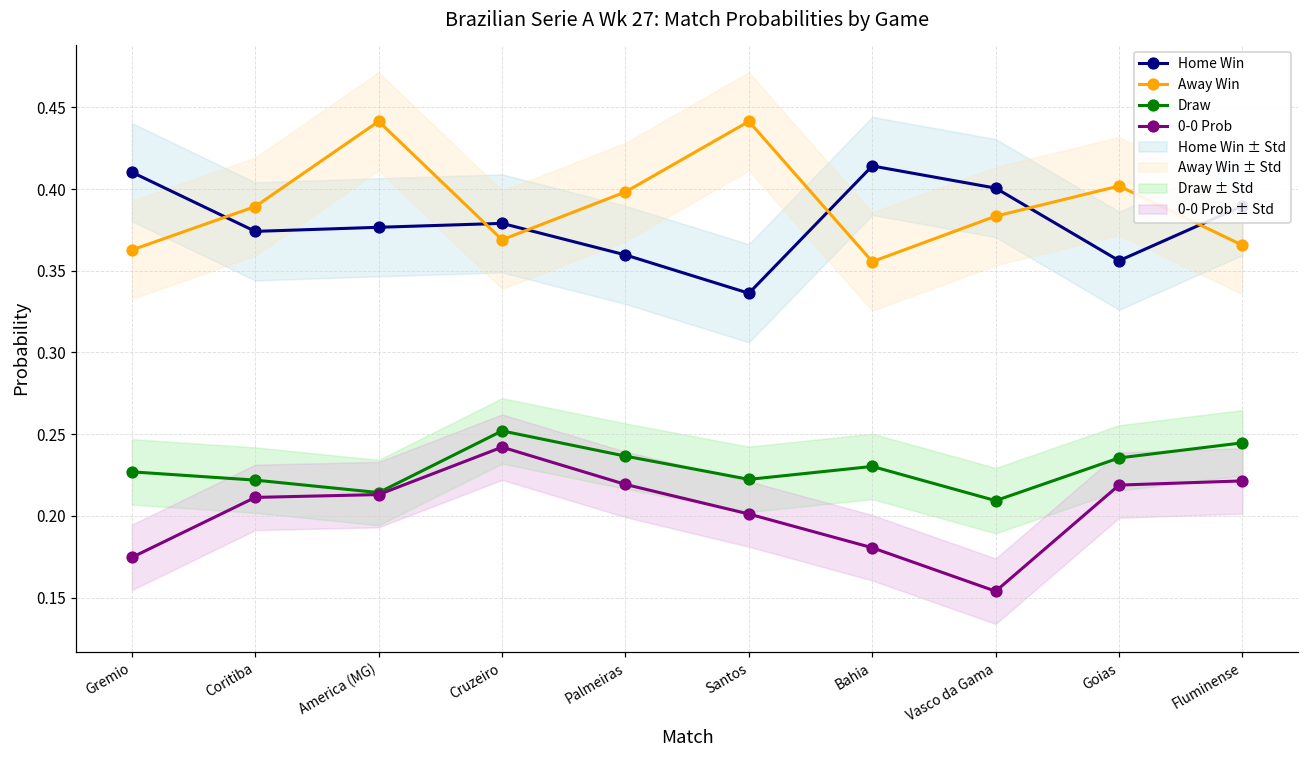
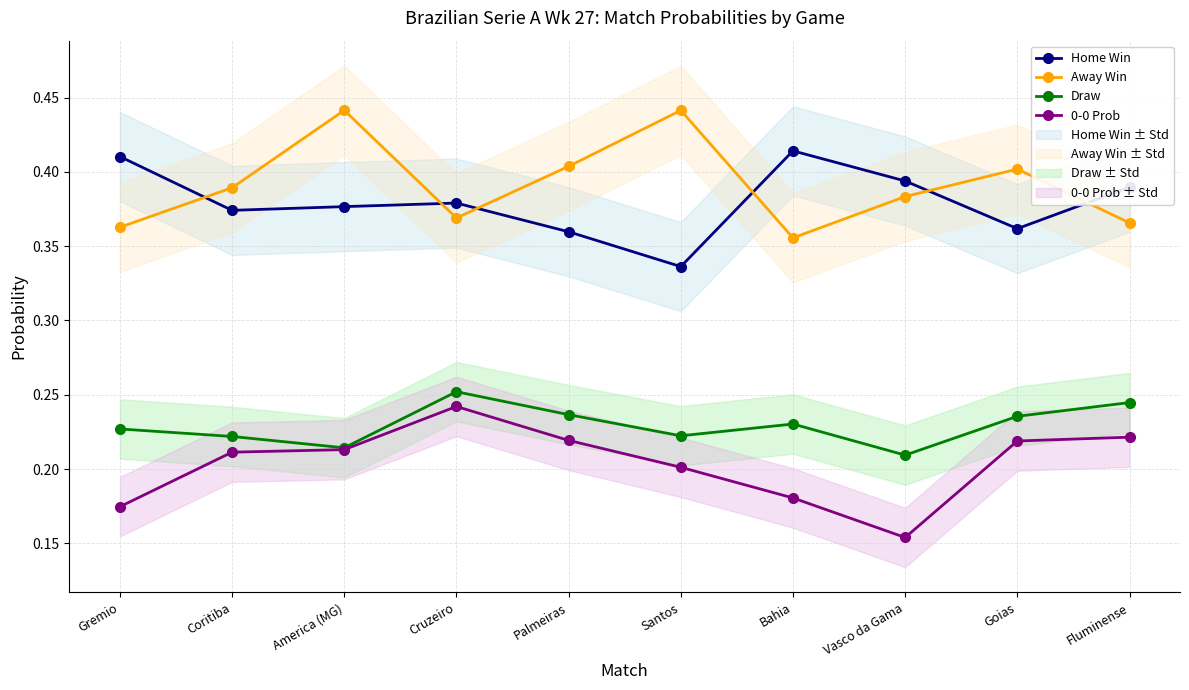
Away Win, Palmeiras: 0.398 -> 0.404
Home Win, Vasco da Gama: 0.401 -> 0.394
Home Win, Goias: 0.356 -> 0.362
